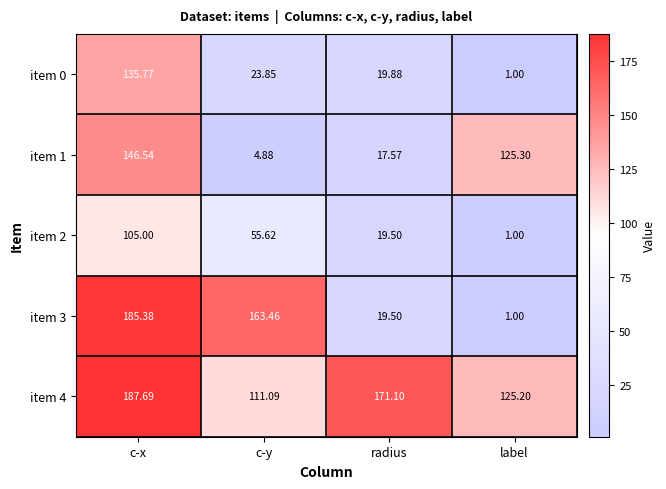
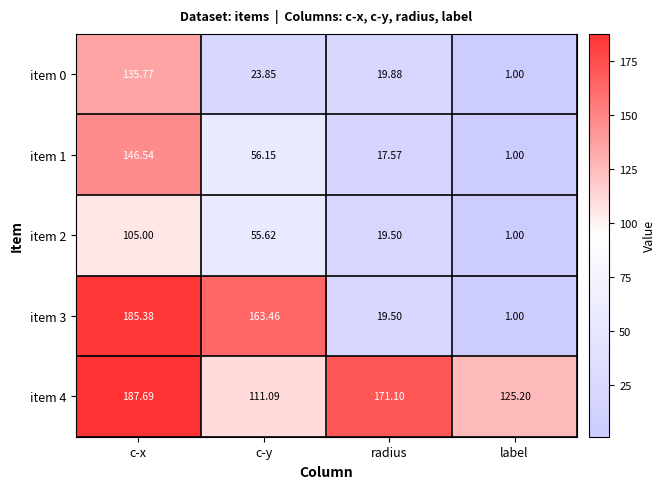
item 1, c-y: 4.88 -> 56.15
item 1, label: 125.30 -> 1.00
